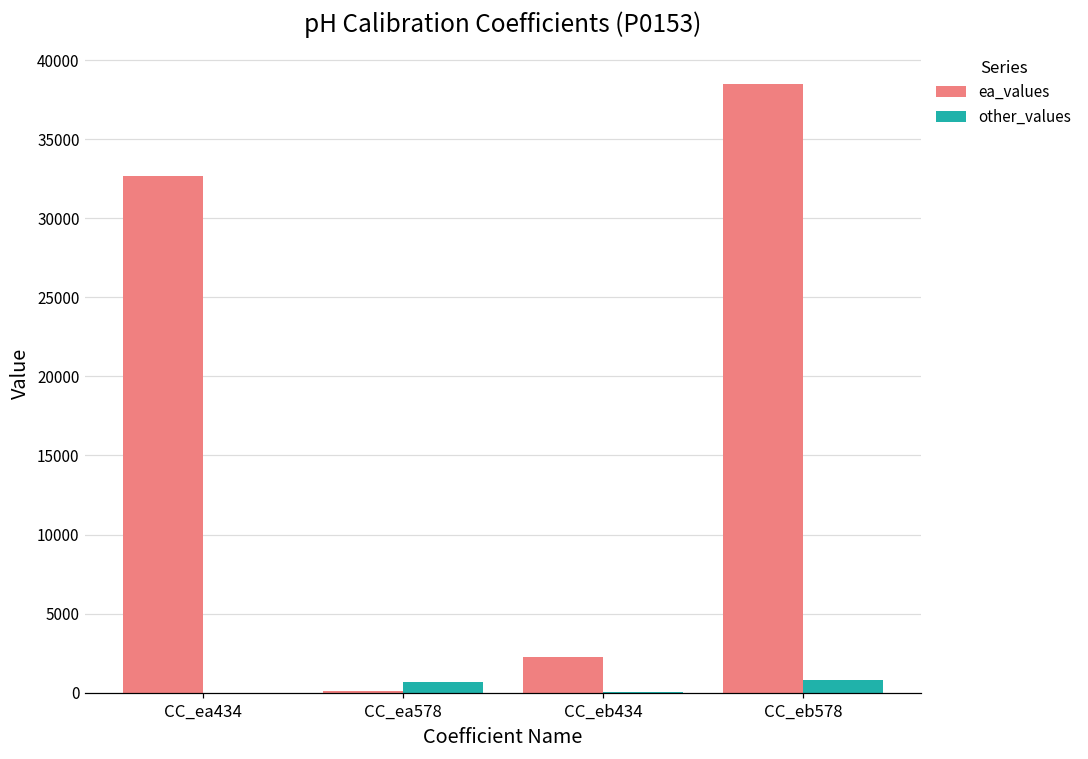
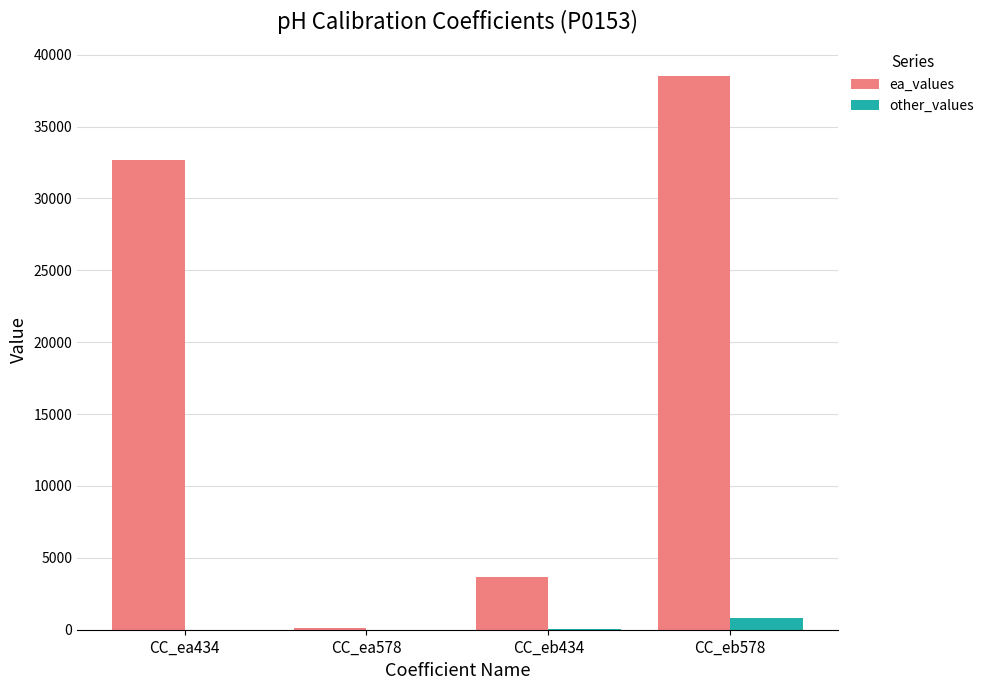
other_values, CC_ea578: 700 -> 0
ea_values, CC_eb434: 2200 -> 3700
